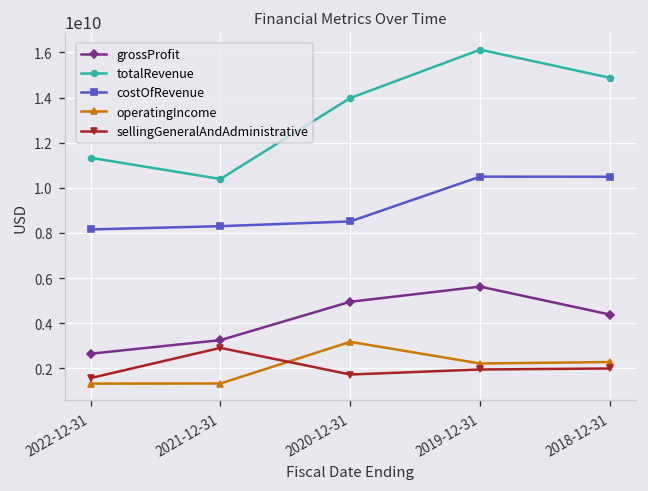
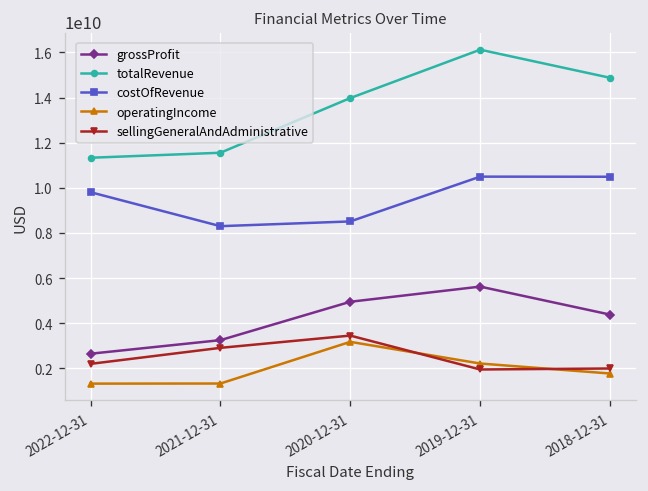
costOfRevenue, 2022-12-31: 8200000000 -> 9800000000
sellingGeneralAndAdministrative, 2022-12-31: 1600000000 -> 2200000000
totalRevenue, 2021-12-31: 10400000000 -> 11600000000
sellingGeneralAndAdministrative, 2020-12-31: 1700000000 -> 3500000000
operatingIncome, 2018-12-31: 2300000000 -> 1800000000
